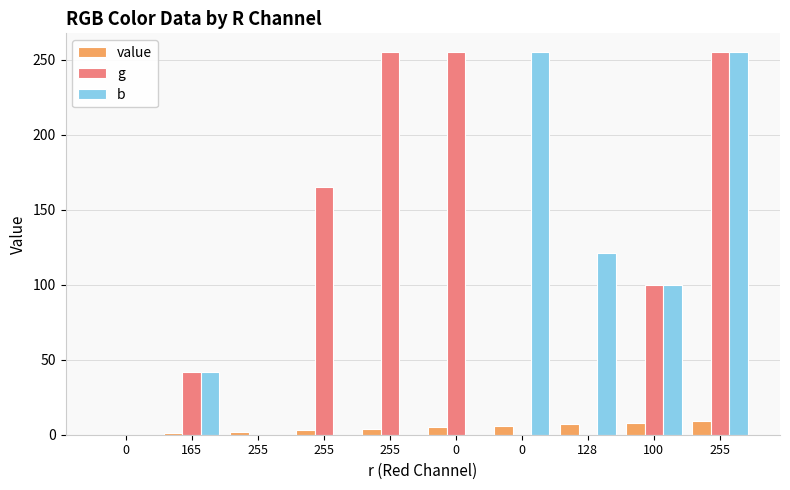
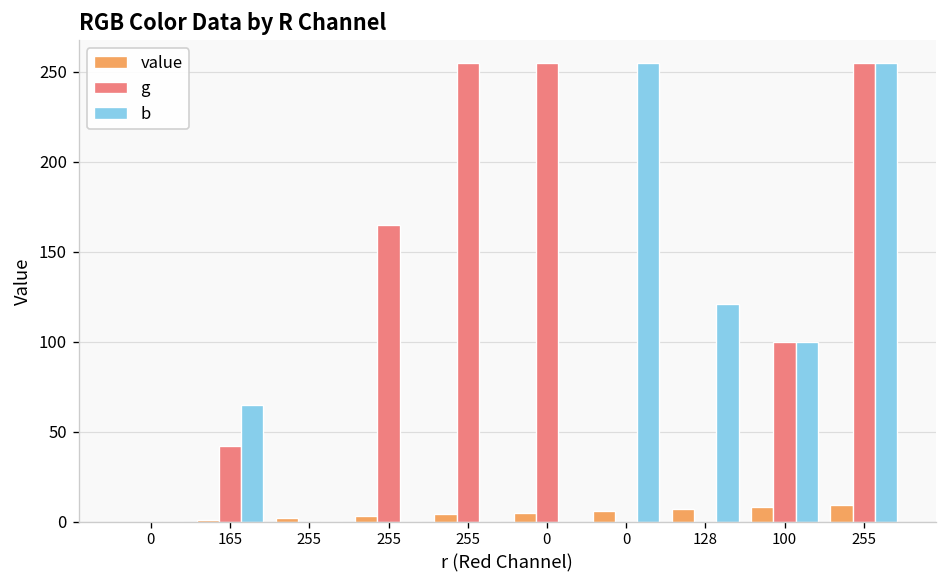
b, 165: 42 -> 65
